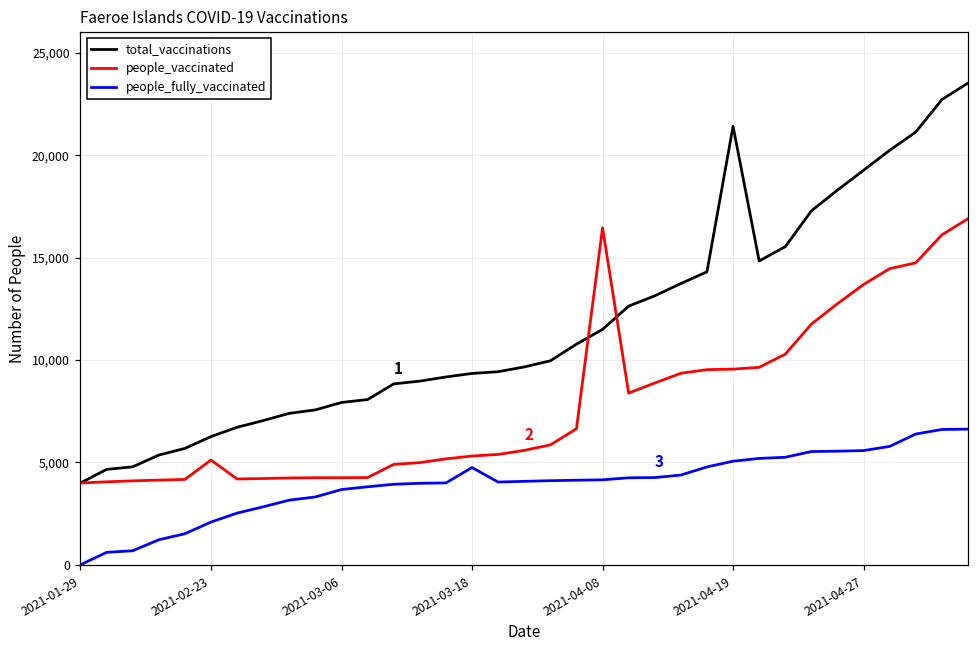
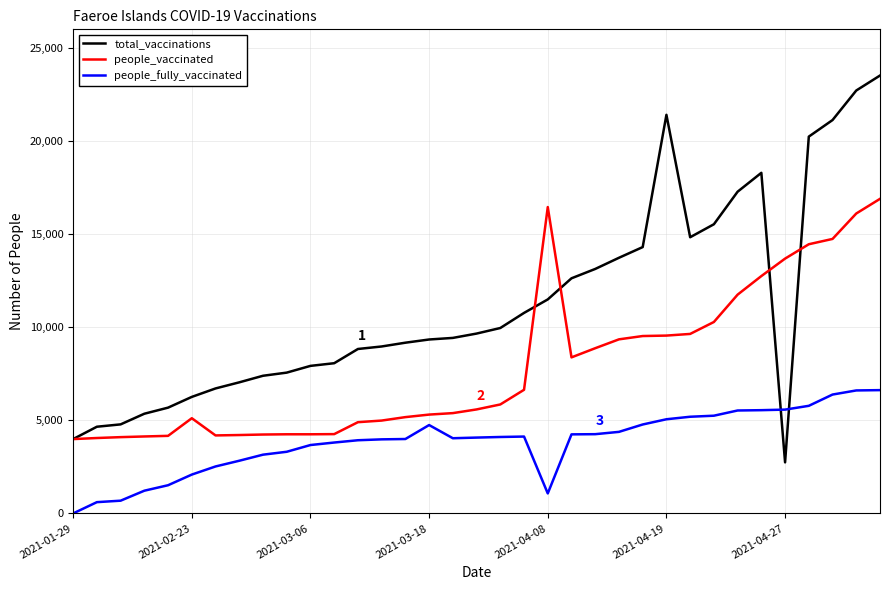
people_fully_vaccinated, 2021-04-08: 4,100 -> 1,100
total_vaccinations, 2021-04-27: 19,300 -> 2,700
